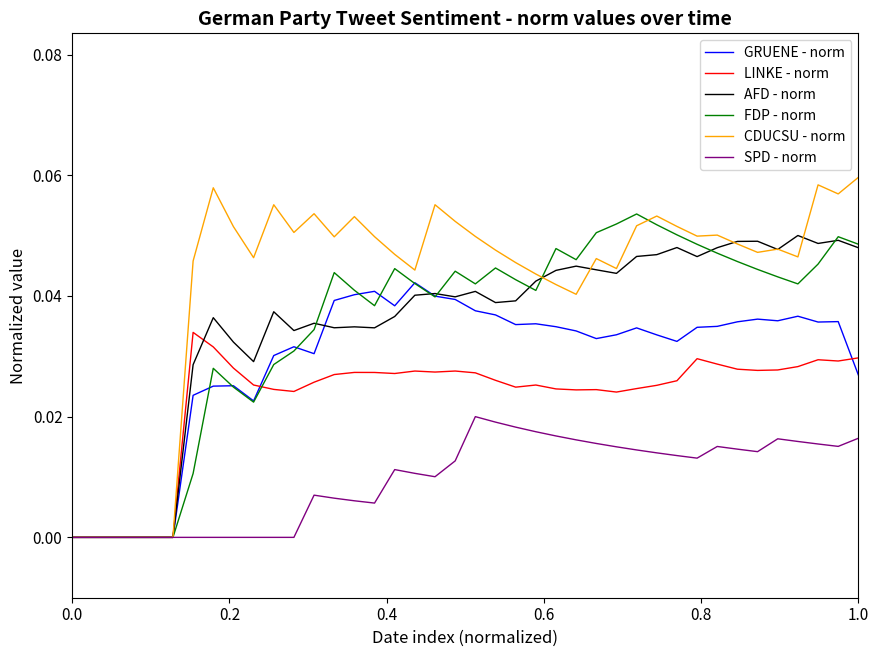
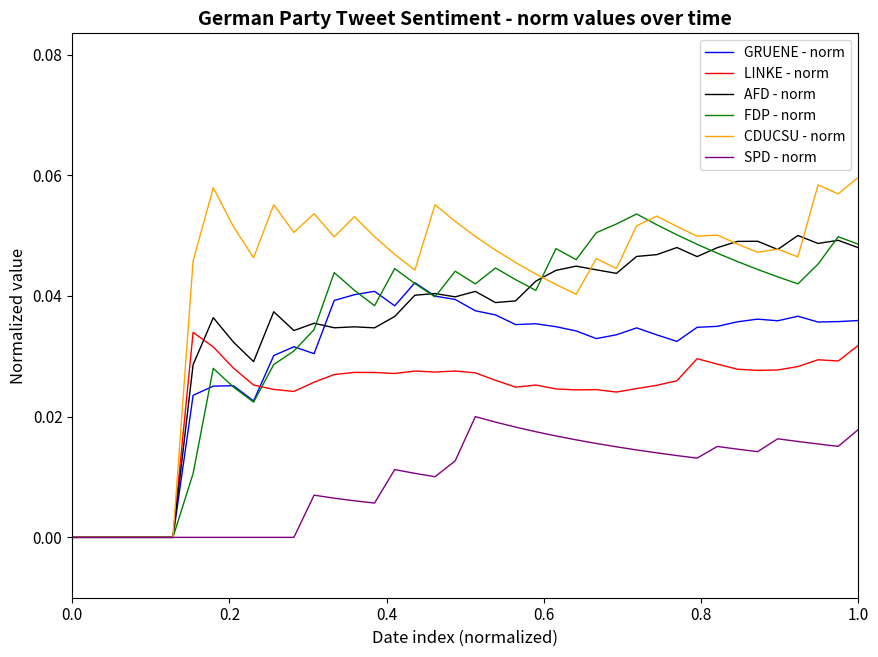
GRUENE - norm, 1.0: 0.027 -> 0.036
LINKE - norm, 1.0: 0.030 -> 0.032
SPD - norm, 1.0: 0.016 -> 0.018
